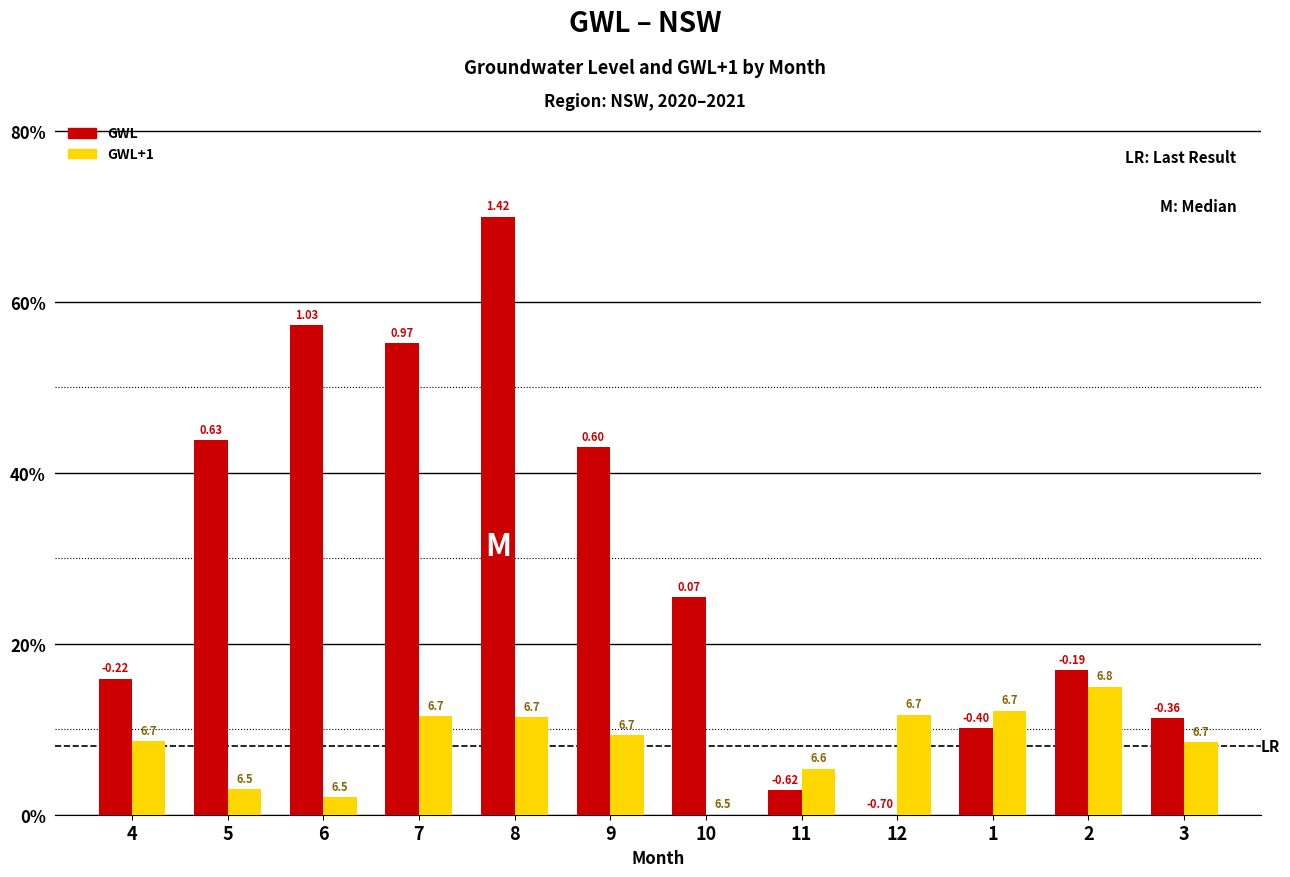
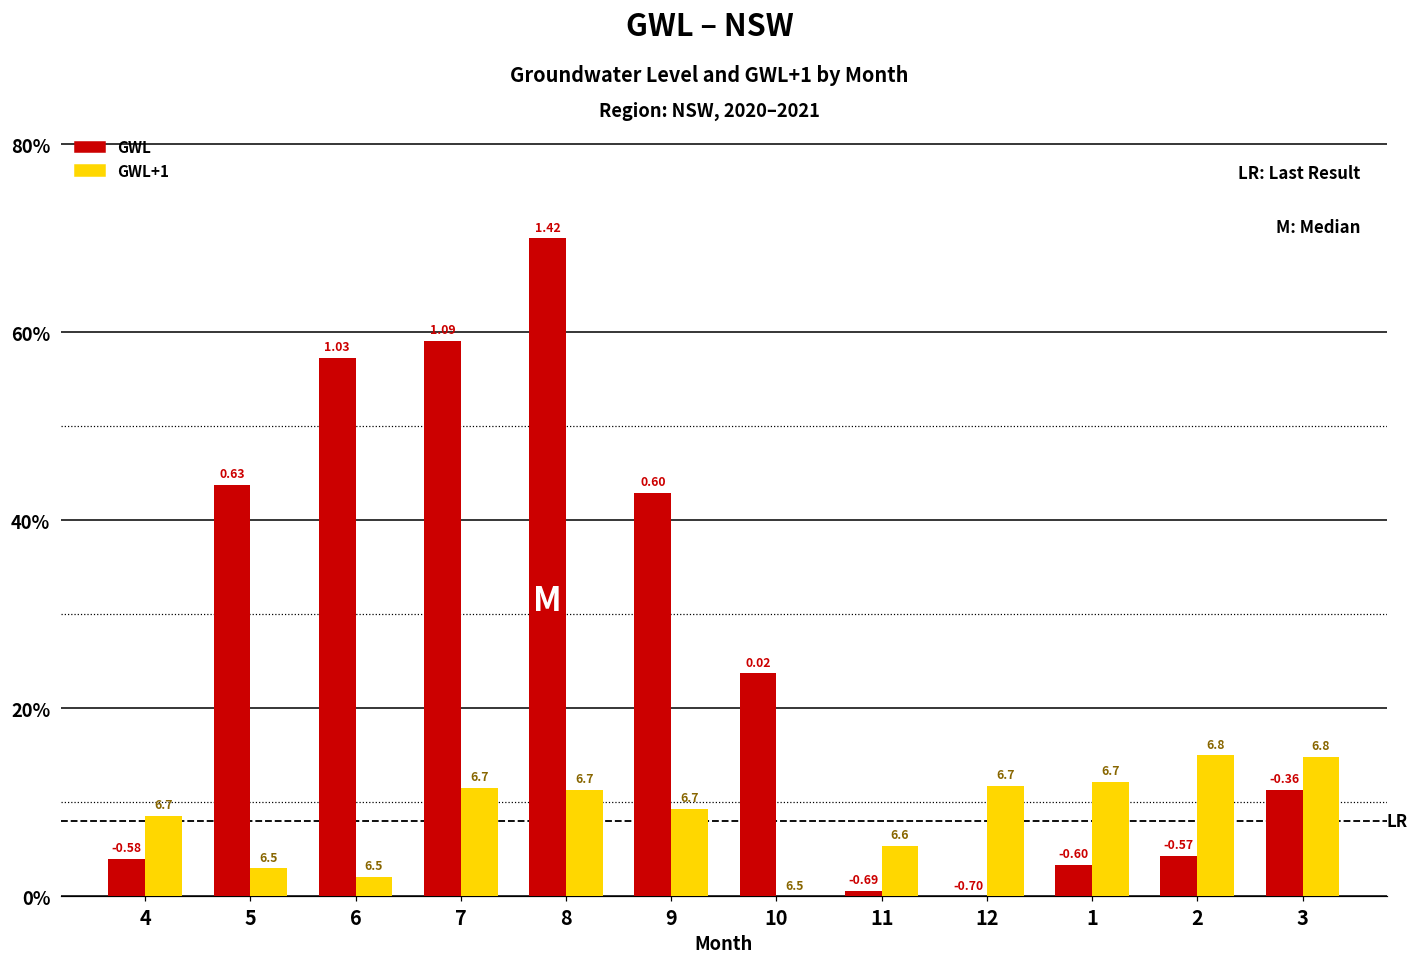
GWL, 4: -0.22 -> -0.58
GWL, 7: 0.97 -> 1.09
GWL, 10: 0.07 -> 0.02
GWL, 11: -0.62 -> -0.69
GWL, 1: -0.40 -> -0.60
GWL, 2: -0.19 -> -0.57
GWL+1, 3: 6.7 -> 6.8
